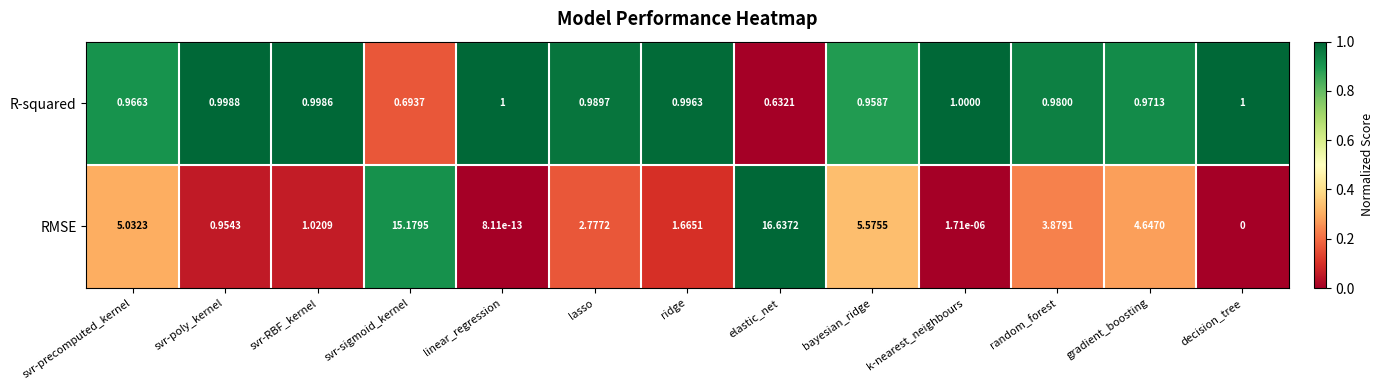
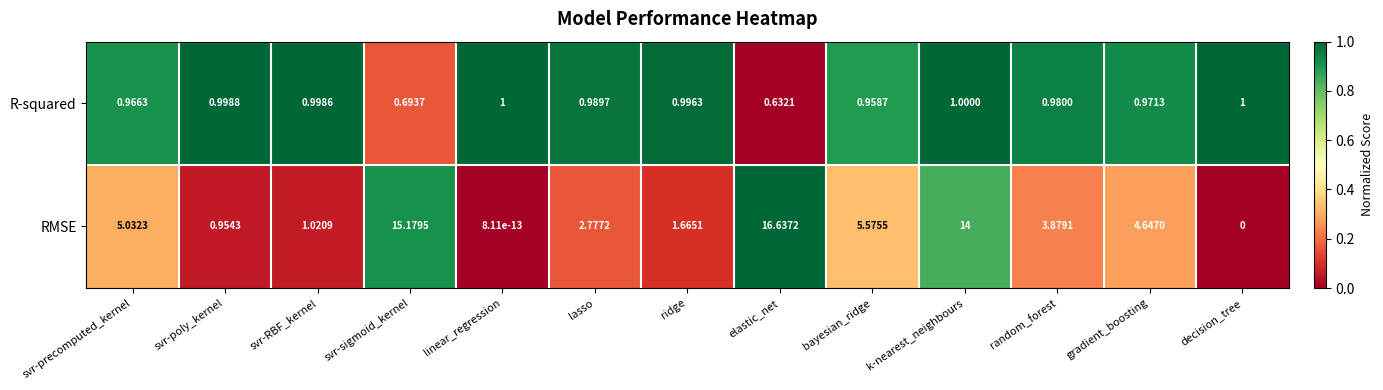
RMSE, k-nearest_neighbours: 1.71e-06 -> 14
